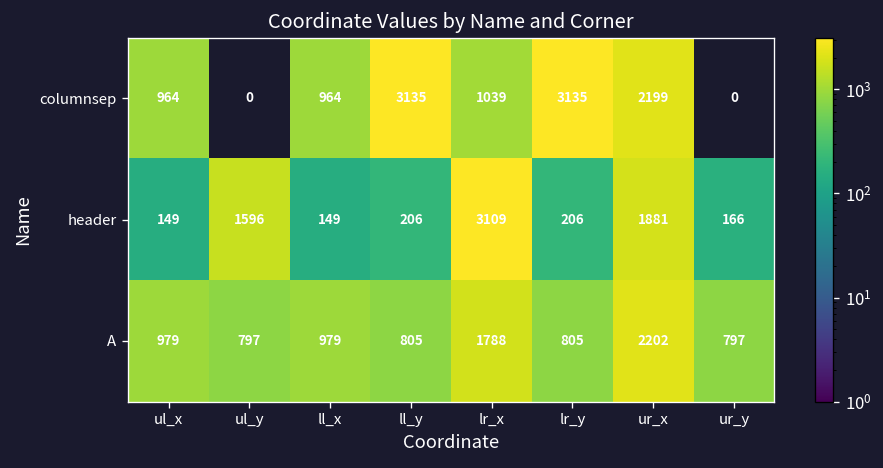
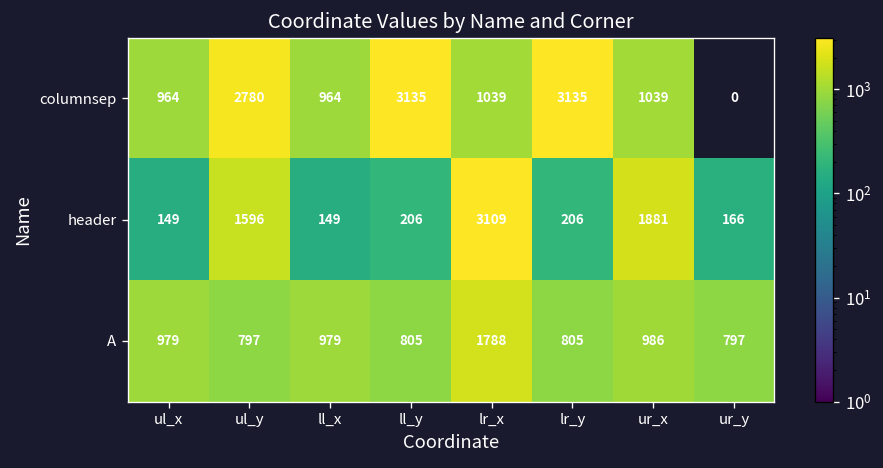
columnsep, ul_y: 0 -> 2780
columnsep, ur_x: 2199 -> 1039
A, ur_x: 2202 -> 986
